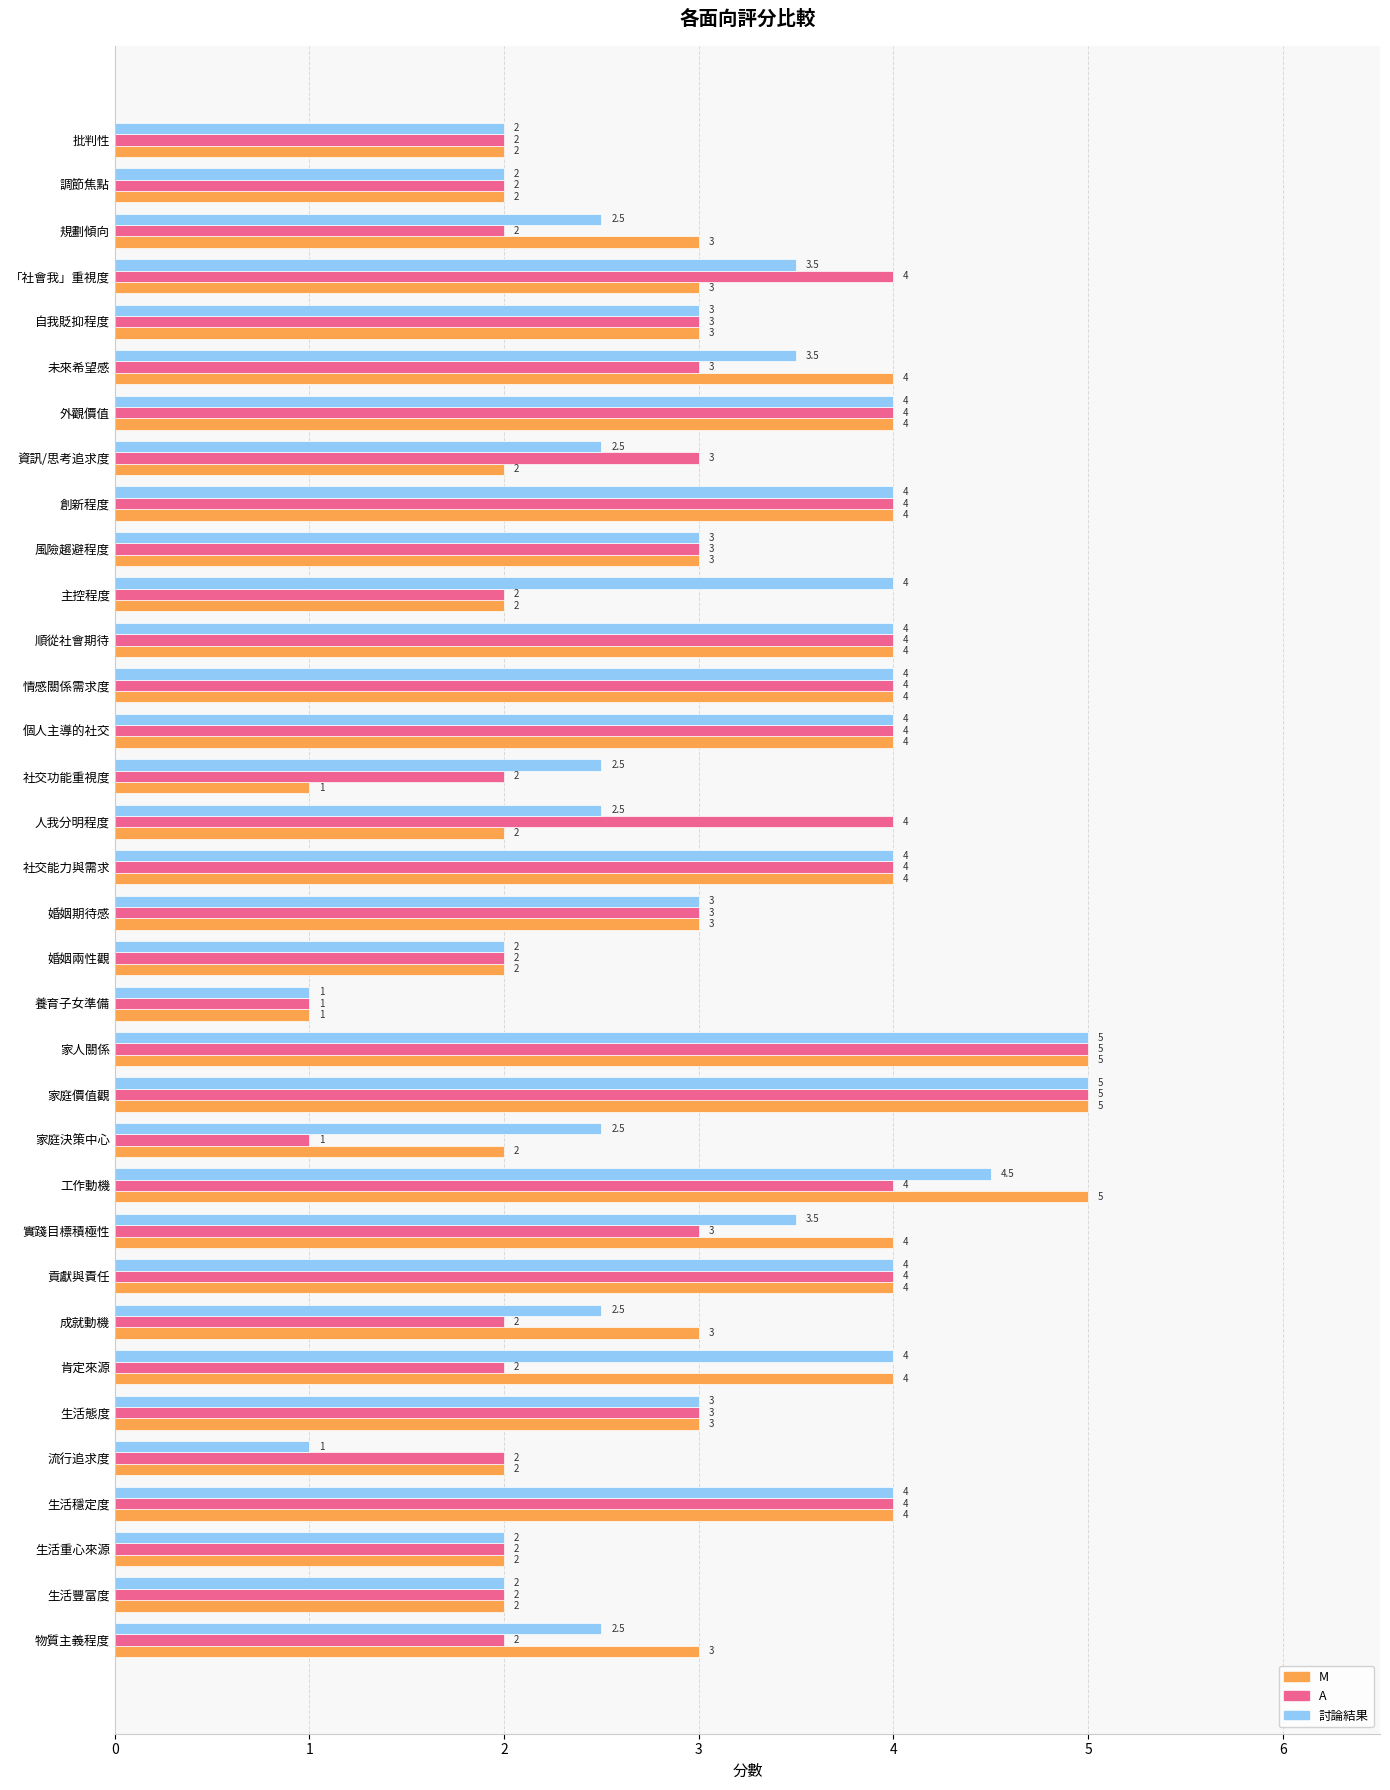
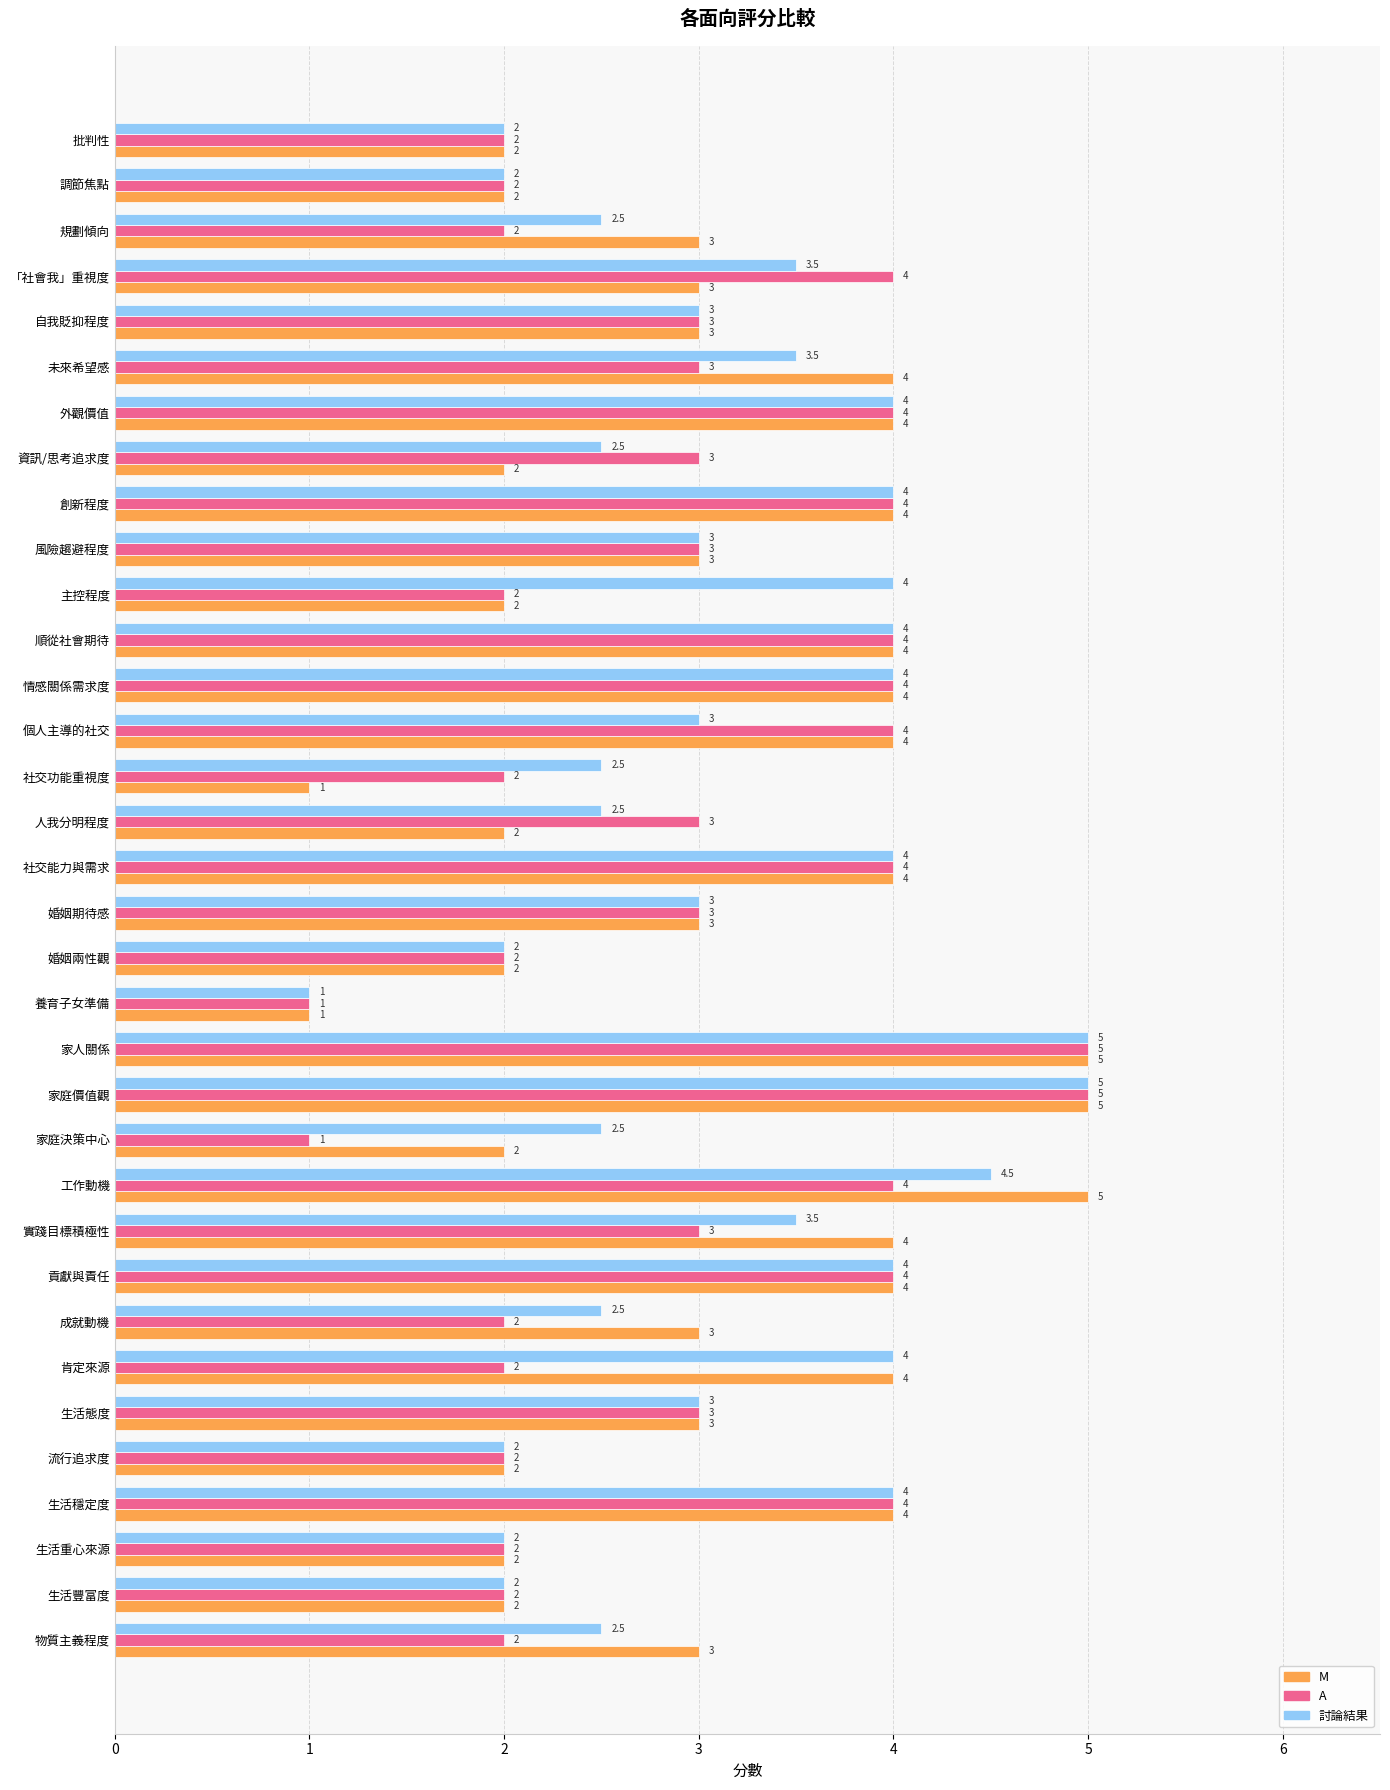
討論結果, 個人主導的社交: 4 -> 3
A, 人我分明程度: 4 -> 3
討論結果, 流行追求度: 1 -> 2
